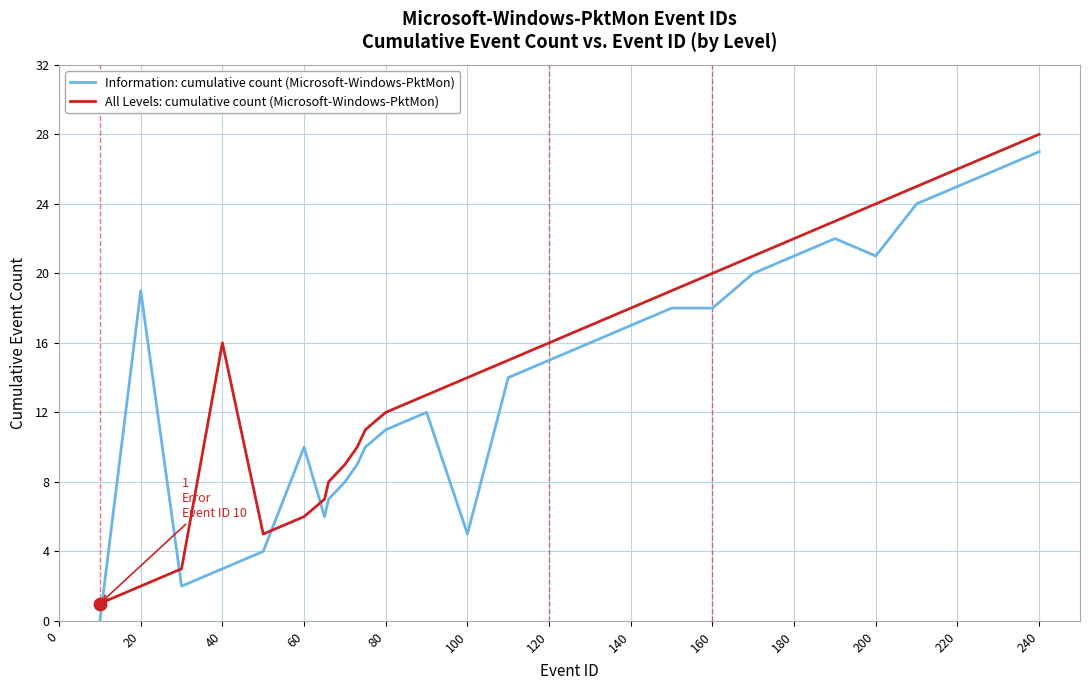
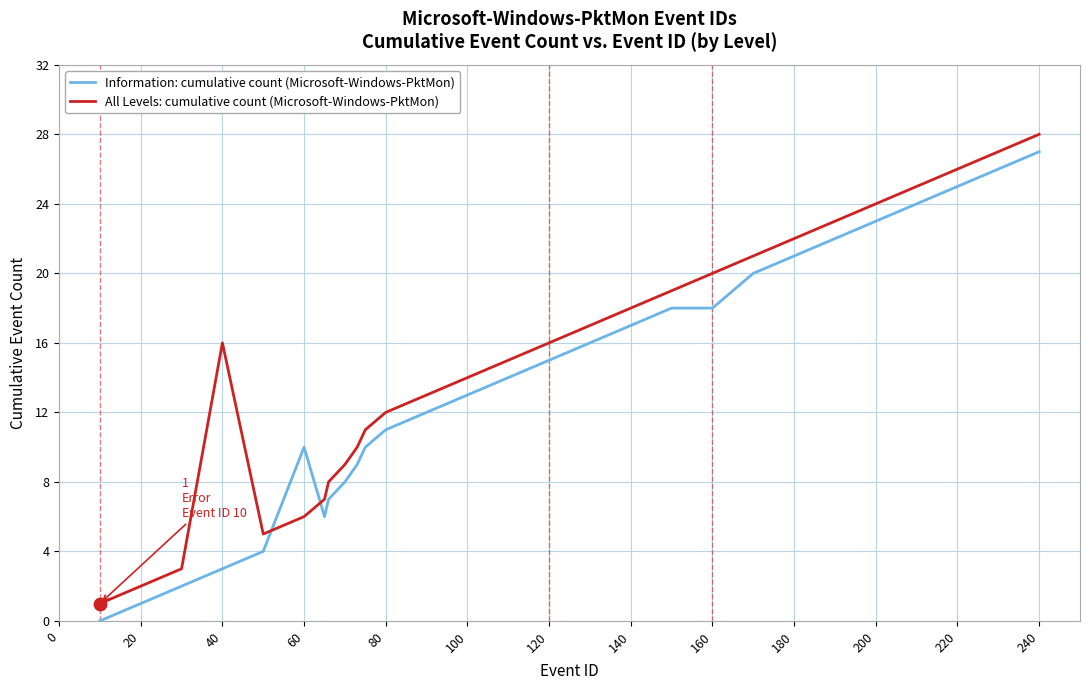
Information: cumulative count (Microsoft-Windows-PktMon), 20: 19 -> 1
Information: cumulative count (Microsoft-Windows-PktMon), 100: 5 -> 13
Information: cumulative count (Microsoft-Windows-PktMon), 200: 21 -> 23
